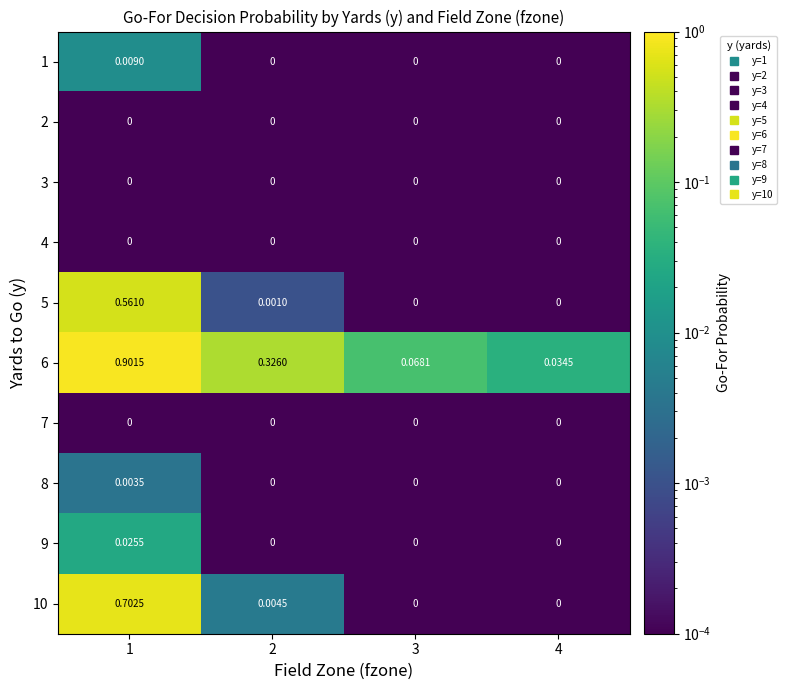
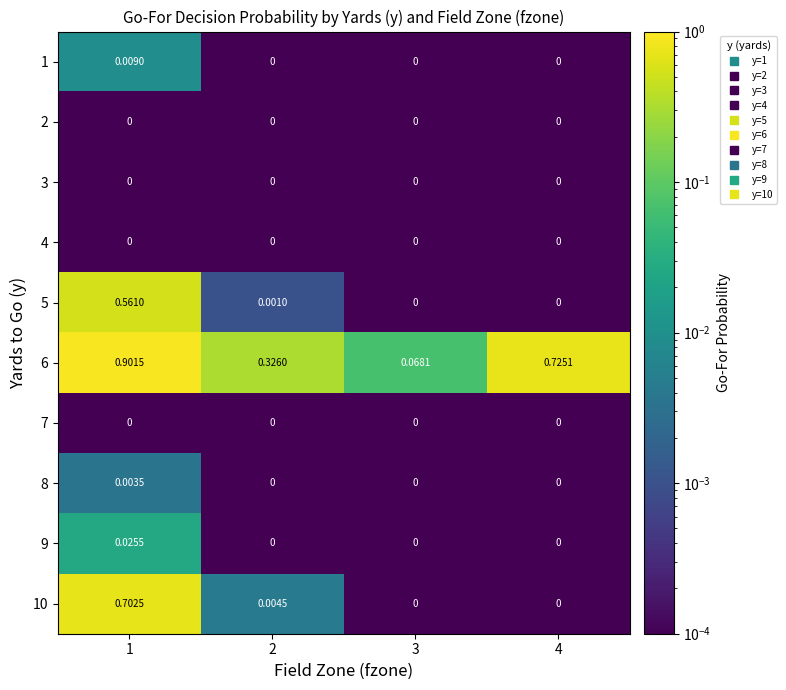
6, 4: 0.0345 -> 0.7251
